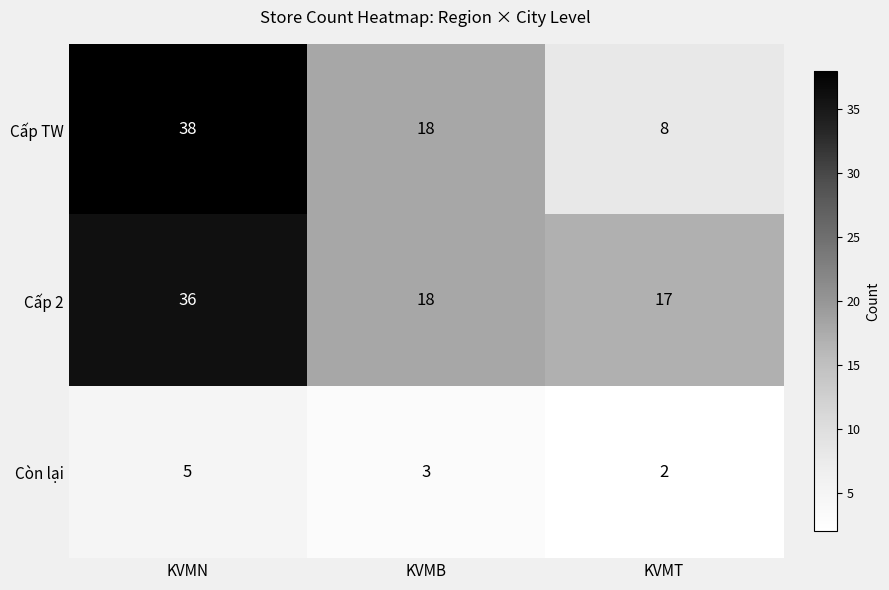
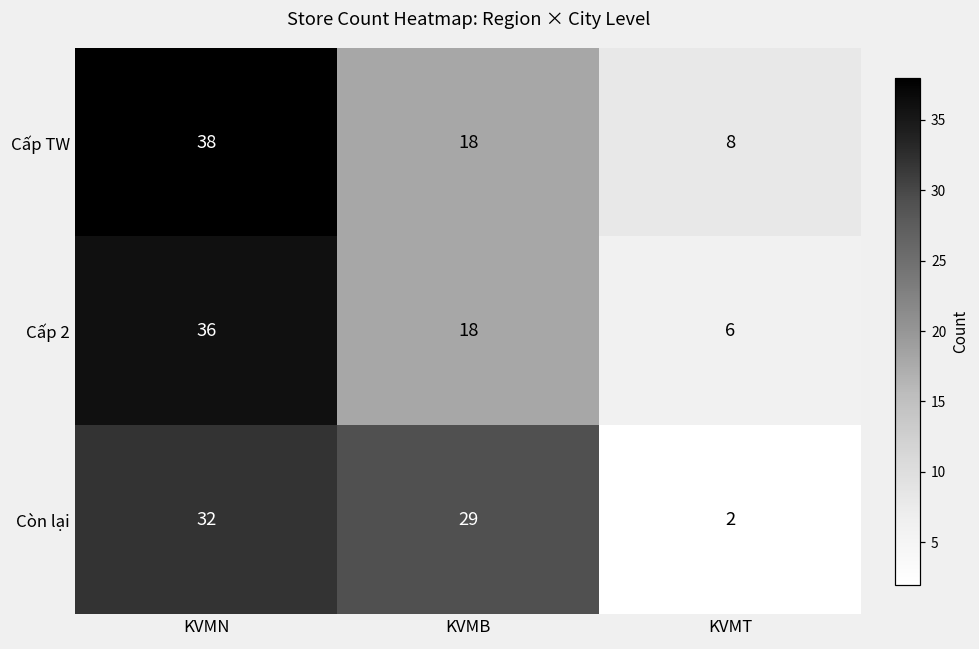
Cấp 2, KVMT: 17 -> 6
Còn lại, KVMN: 5 -> 32
Còn lại, KVMB: 3 -> 29
